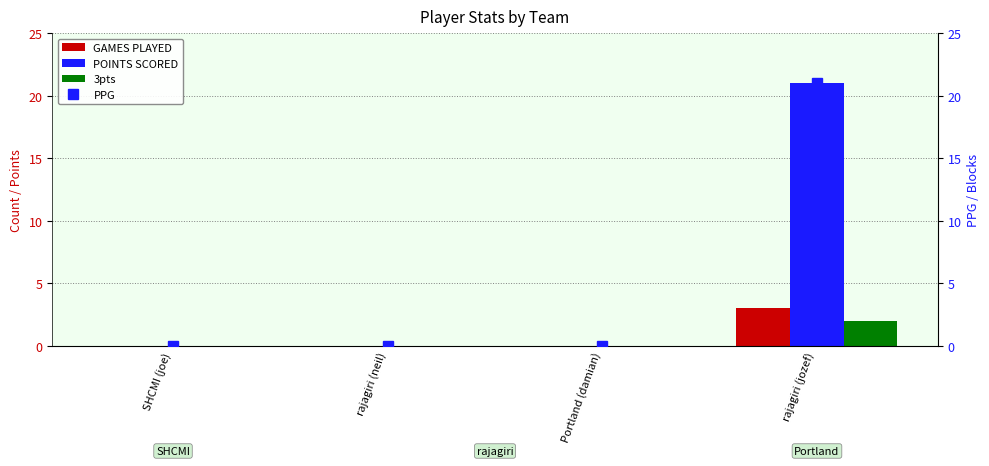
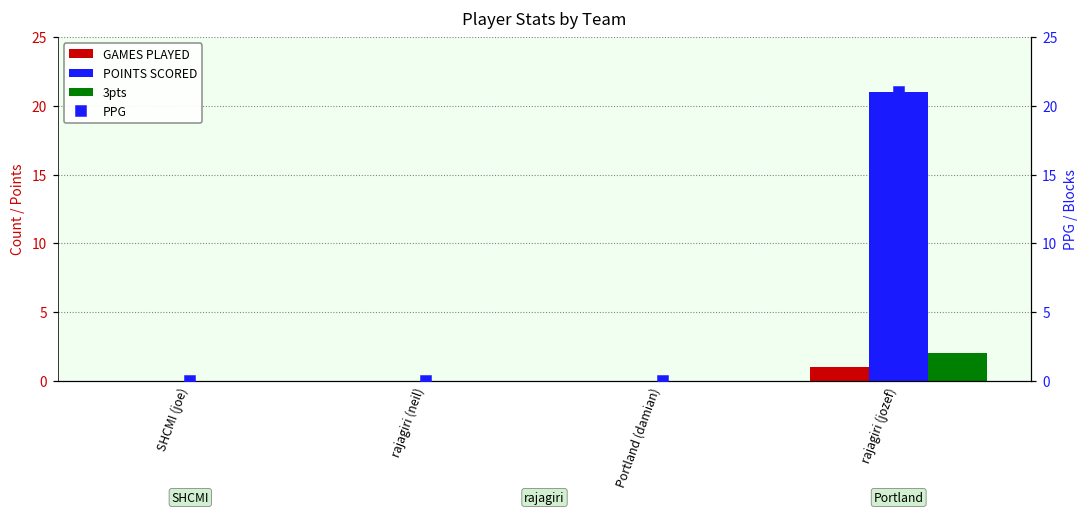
GAMES PLAYED, rajagiri (jozef): 3 -> 1
